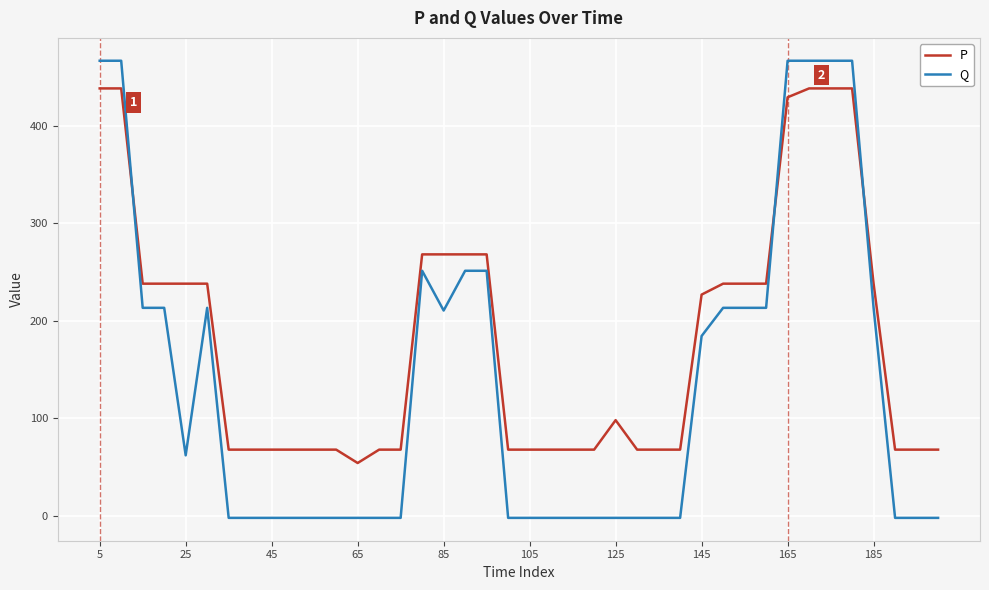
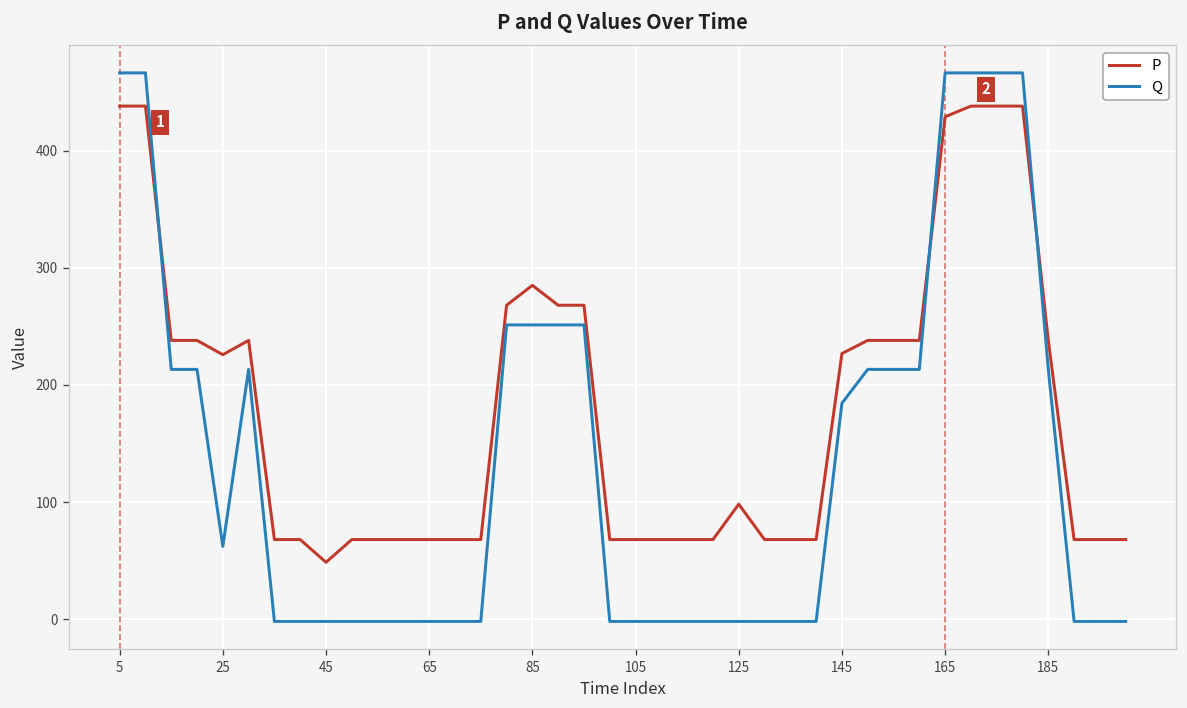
P, 25: 240 -> 230
P, 45: 70 -> 50
P, 65: 50 -> 70
P, 85: 270 -> 290
Q, 85: 210 -> 250
